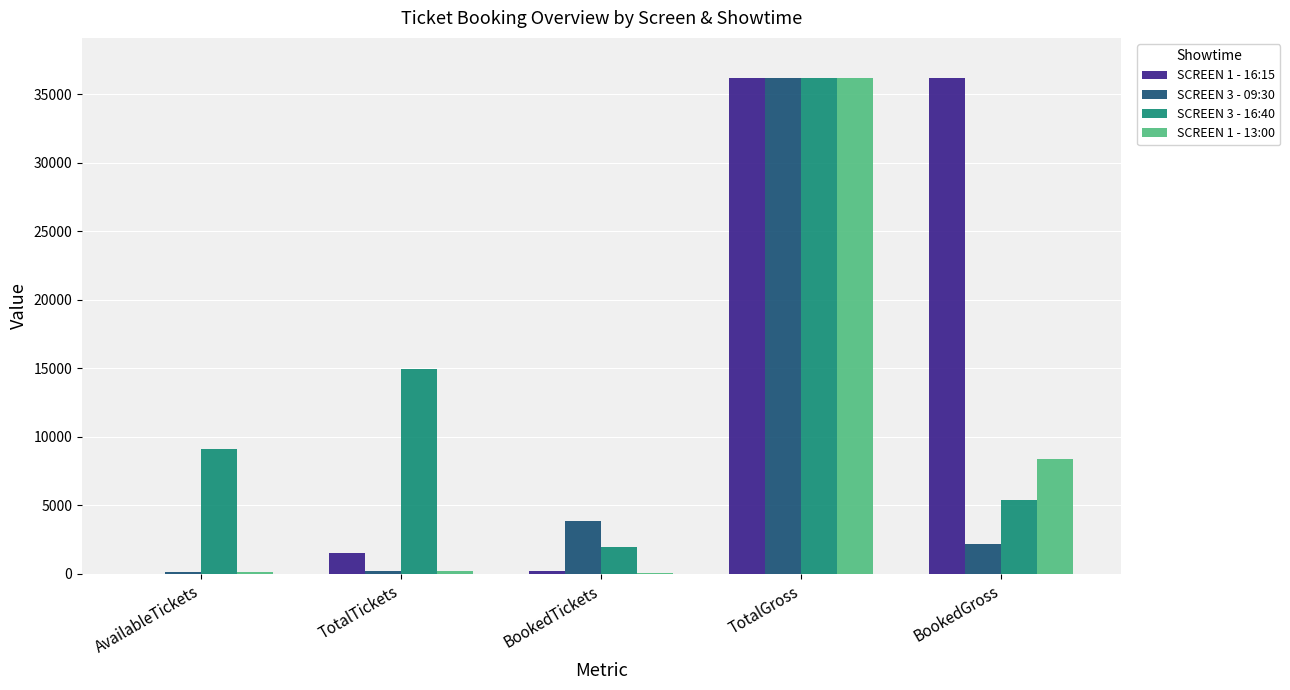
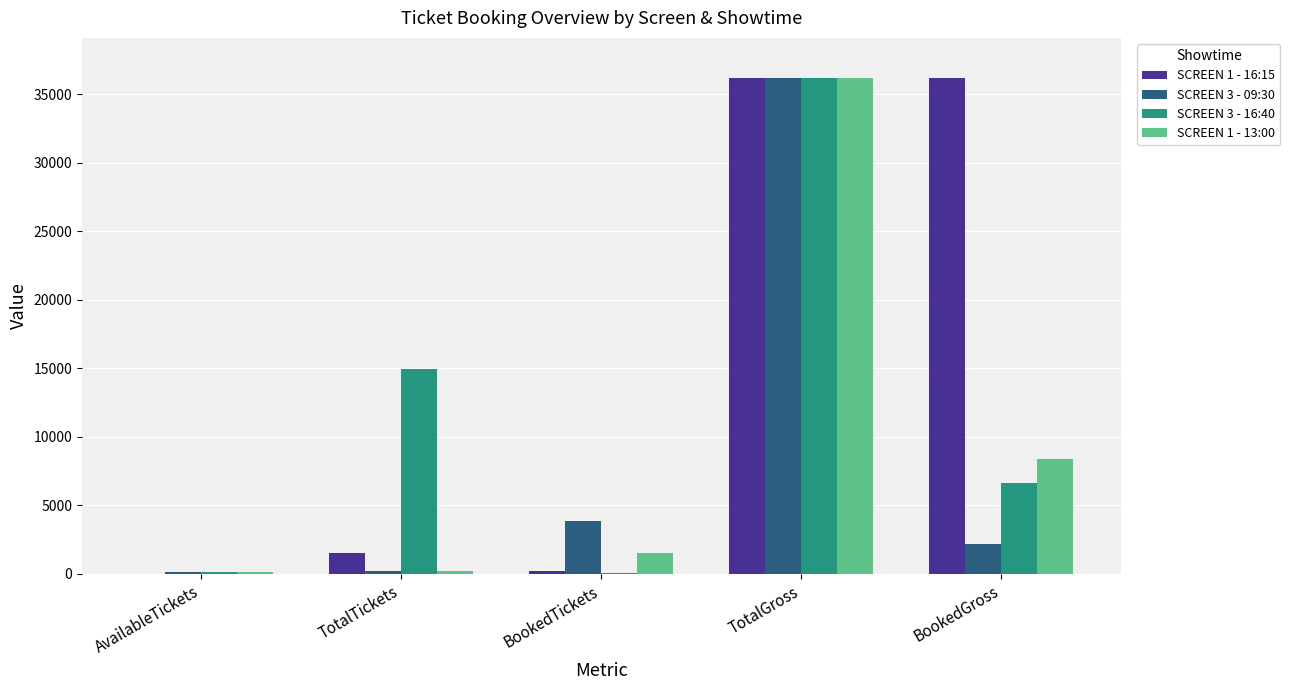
SCREEN 3 - 16:40, AvailableTickets: 9100 -> 100
SCREEN 3 - 16:40, BookedTickets: 2000 -> 0
SCREEN 1 - 13:00, BookedTickets: 0 -> 1500
SCREEN 3 - 16:40, BookedGross: 5400 -> 6600
